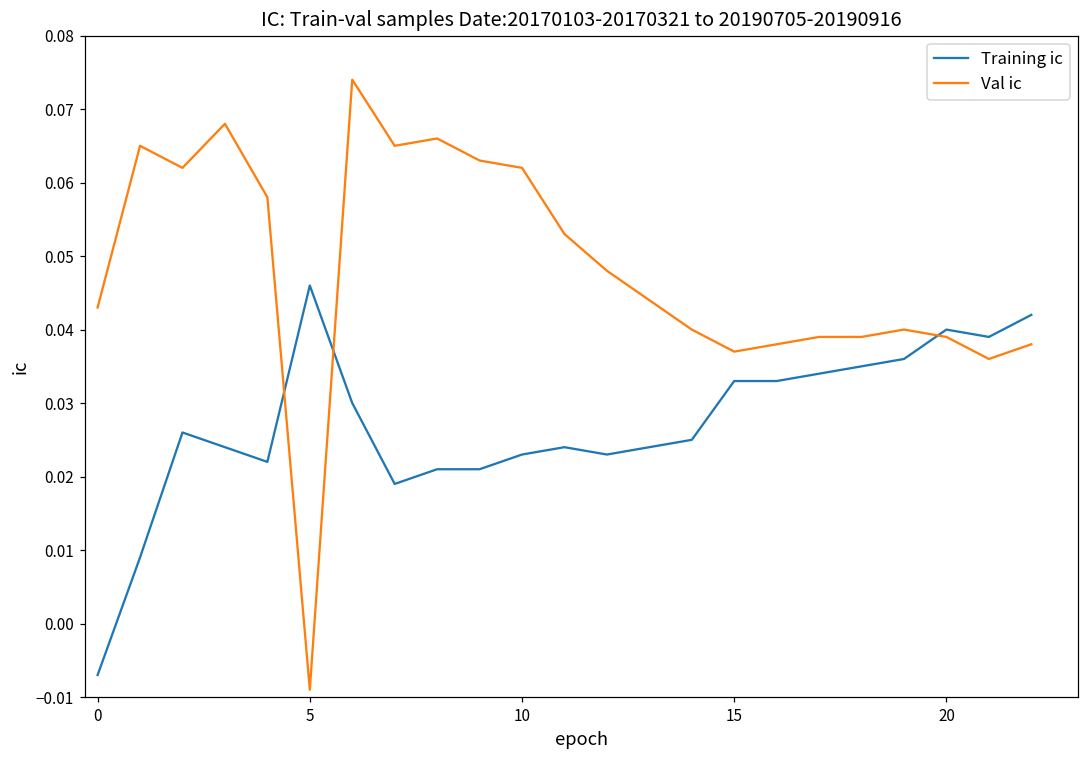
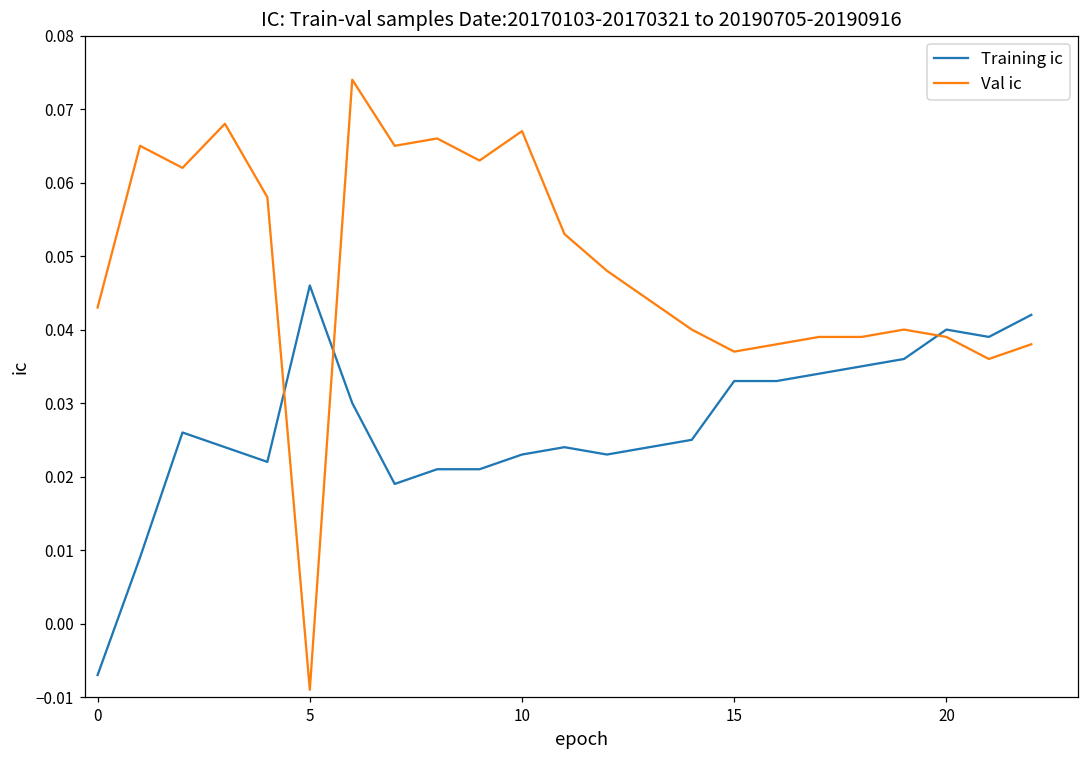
Val ic, 10: 0.062 -> 0.067
